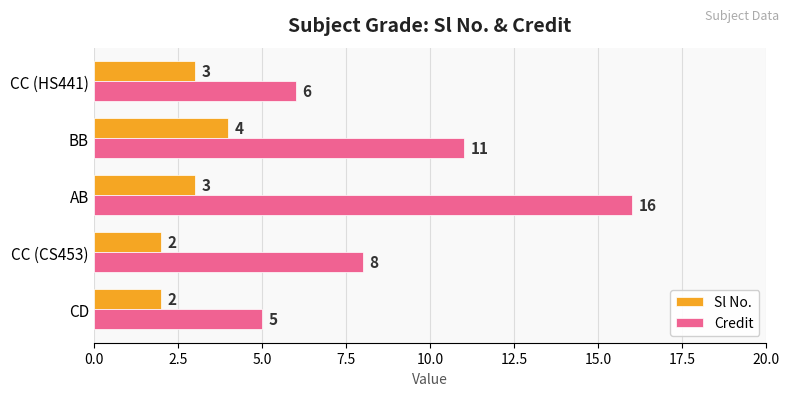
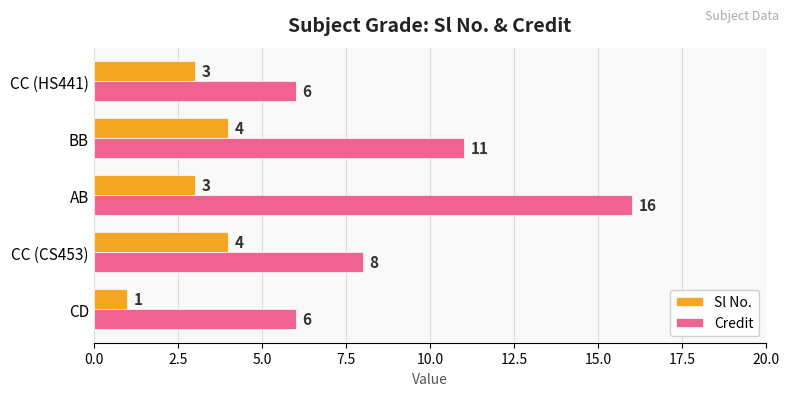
Sl No., CC (CS453): 2 -> 4
Sl No., CD: 2 -> 1
Credit, CD: 5 -> 6
